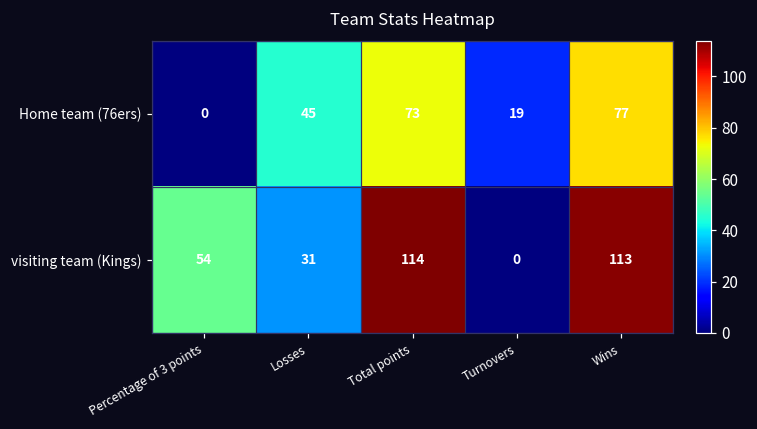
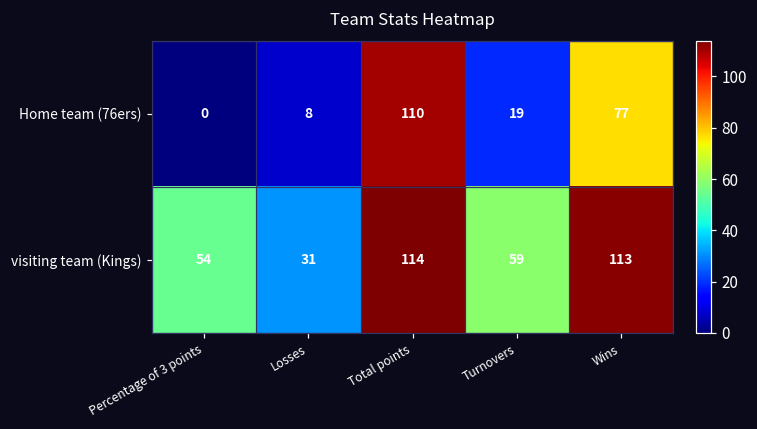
Home team (76ers), Losses: 45 -> 8
Home team (76ers), Total points: 73 -> 110
visiting team (Kings), Turnovers: 0 -> 59
